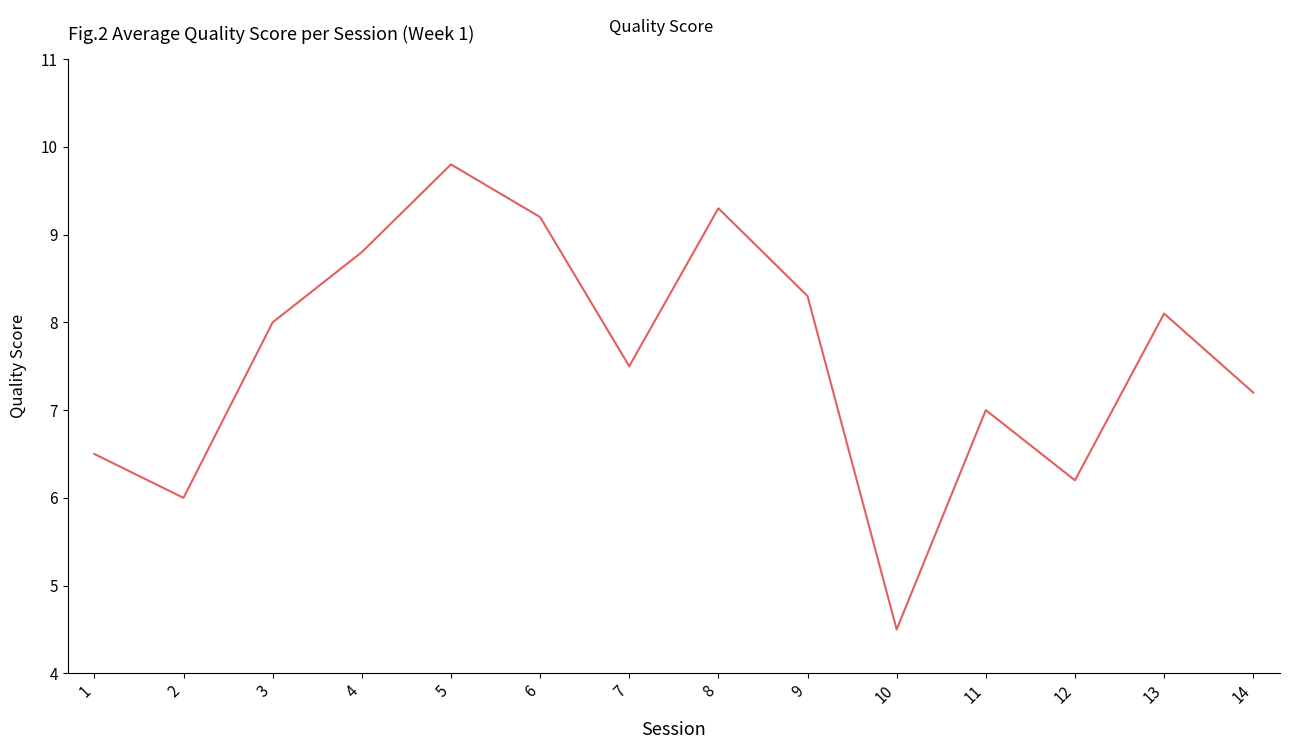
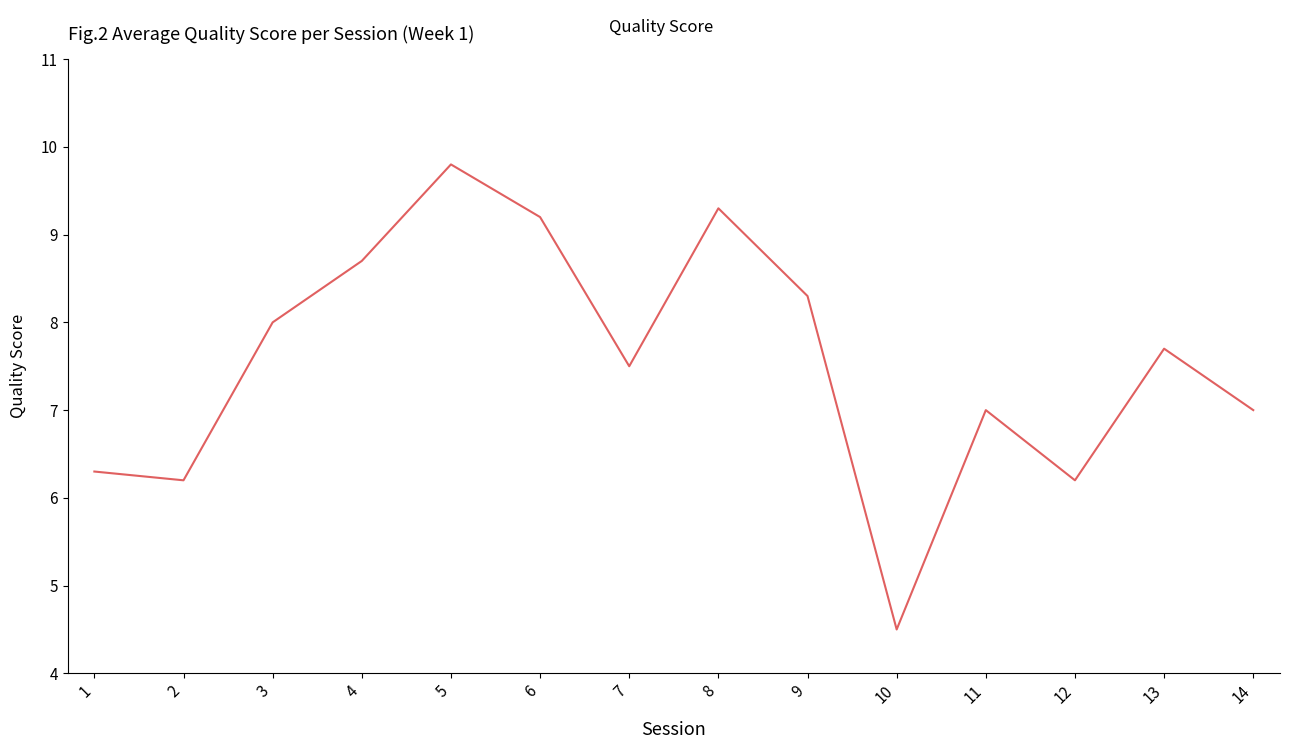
1: 6.5 -> 6.3
2: 6.0 -> 6.2
4: 8.8 -> 8.7
13: 8.1 -> 7.7
14: 7.2 -> 7.0
